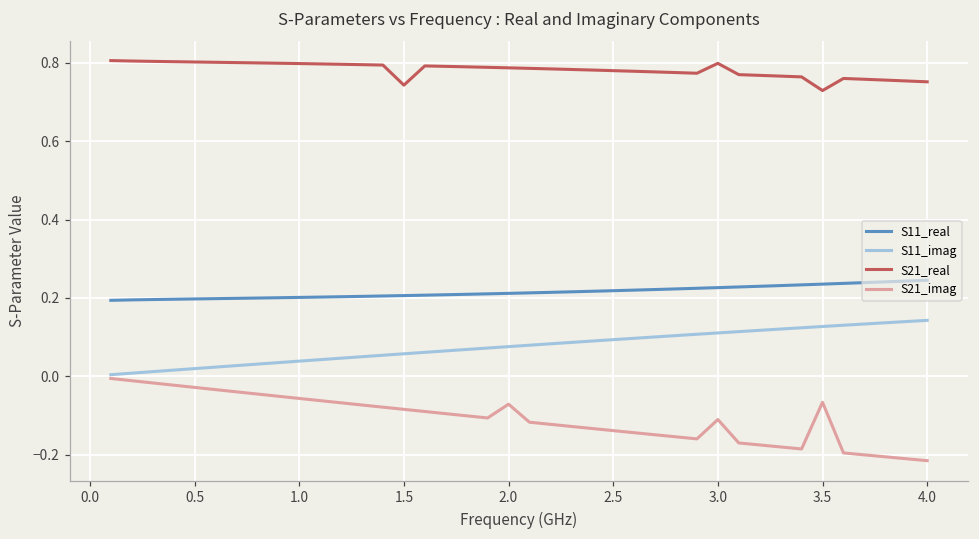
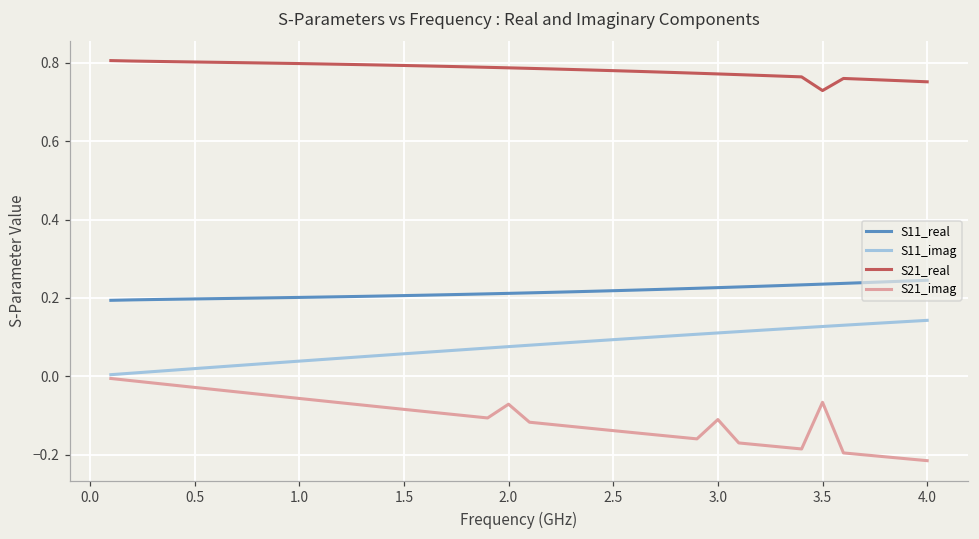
S21_real, 1.5: 0.74 -> 0.79
S21_real, 3.0: 0.80 -> 0.77
